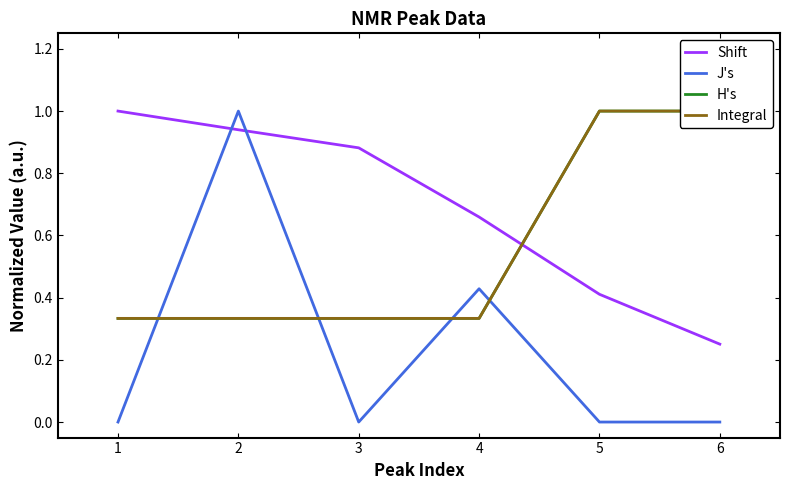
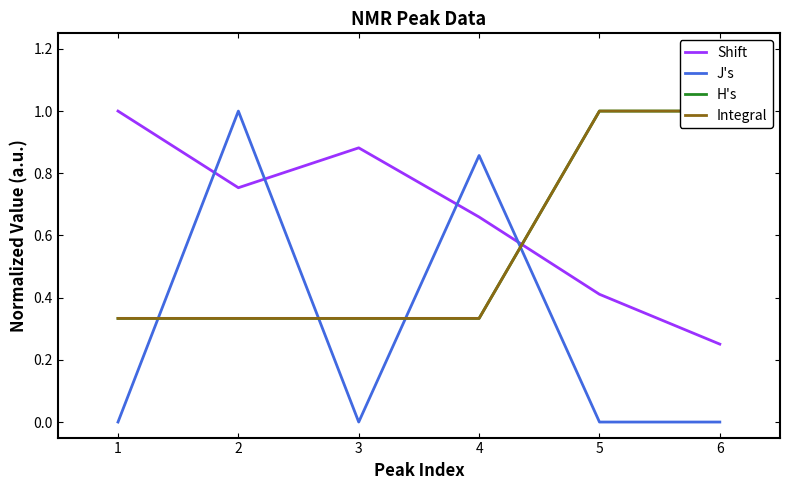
Shift, 2: 0.94 -> 0.75
J's, 4: 0.43 -> 0.86
